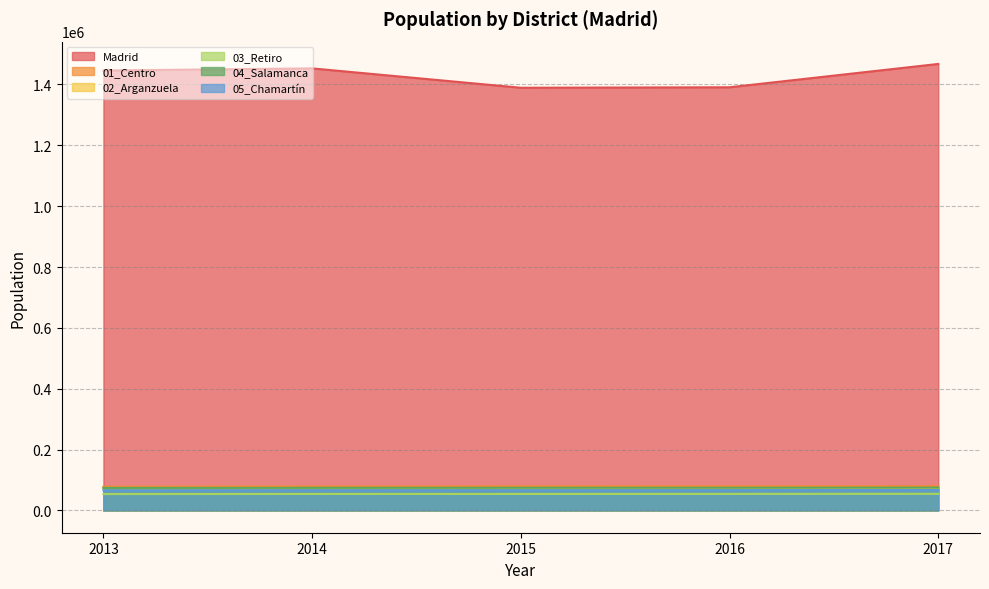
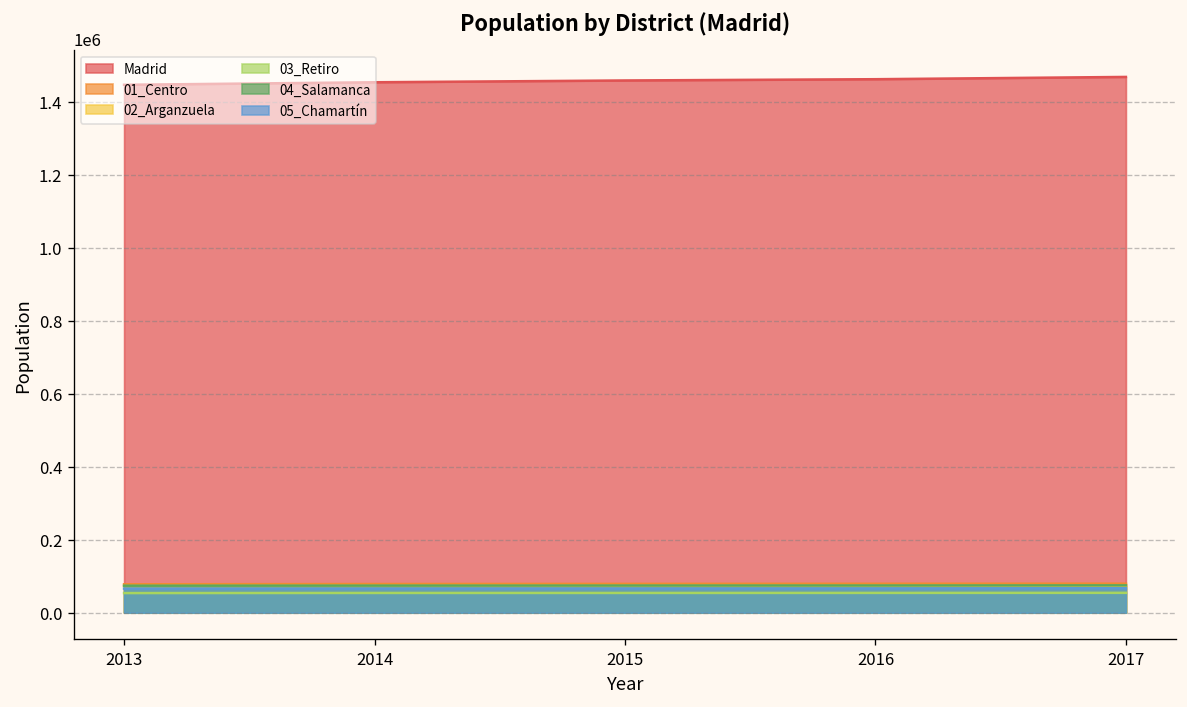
Madrid, 2015: 1390000 -> 1460000
Madrid, 2016: 1390000 -> 1460000
